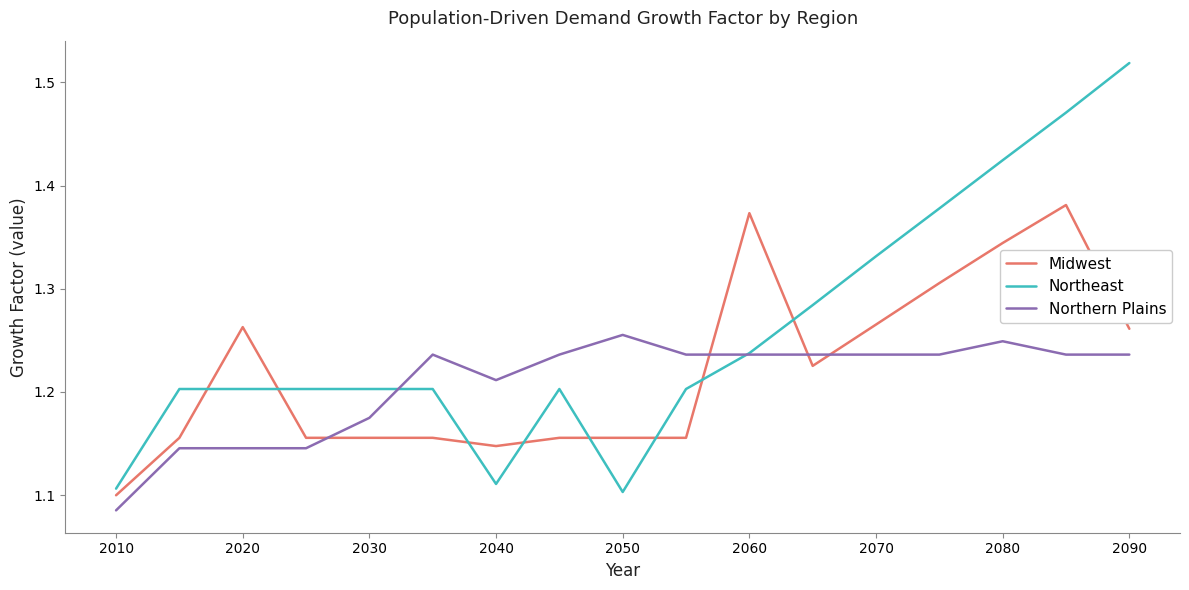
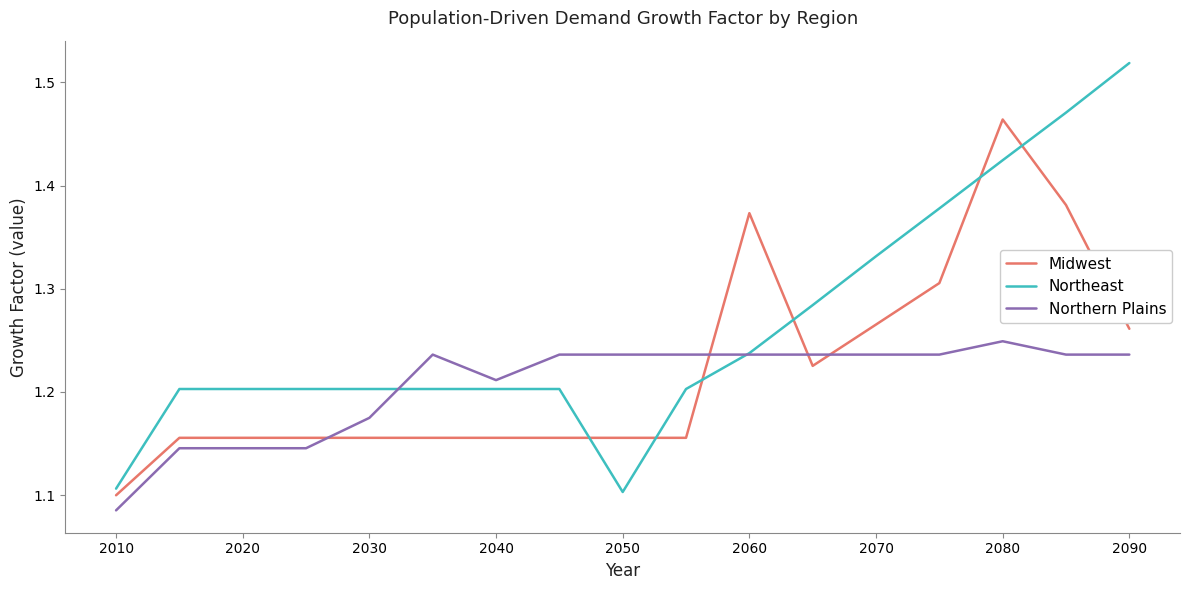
Midwest, 2020: 1.263 -> 1.156
Midwest, 2040: 1.148 -> 1.156
Northeast, 2040: 1.111 -> 1.203
Northern Plains, 2050: 1.255 -> 1.236
Midwest, 2080: 1.344 -> 1.464
